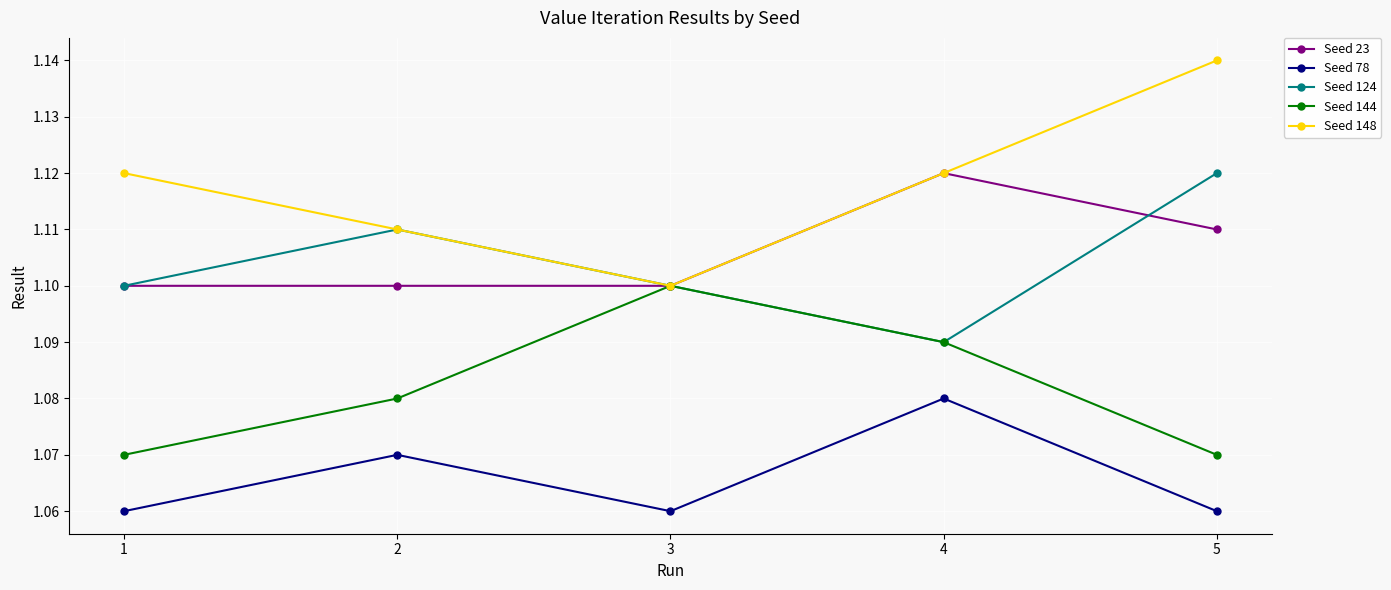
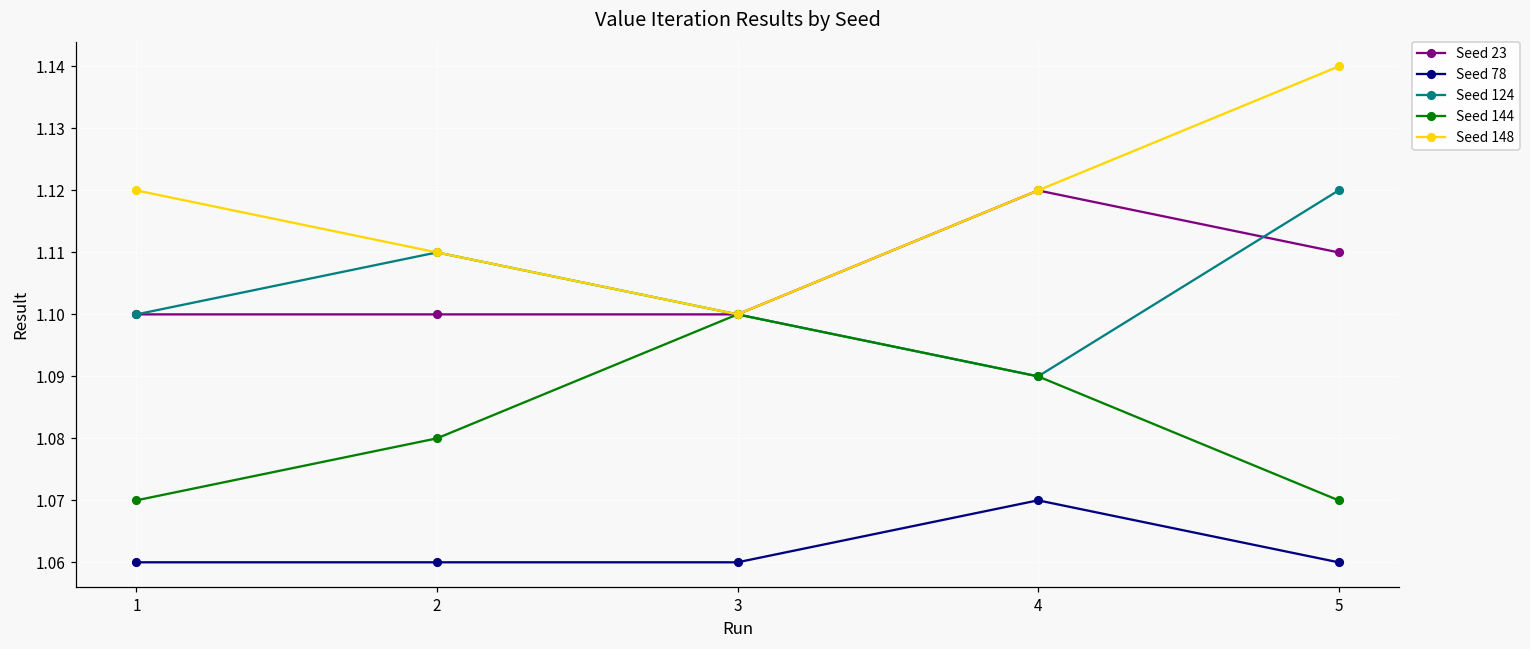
Seed 78, 2: 1.07 -> 1.06
Seed 78, 4: 1.08 -> 1.07
